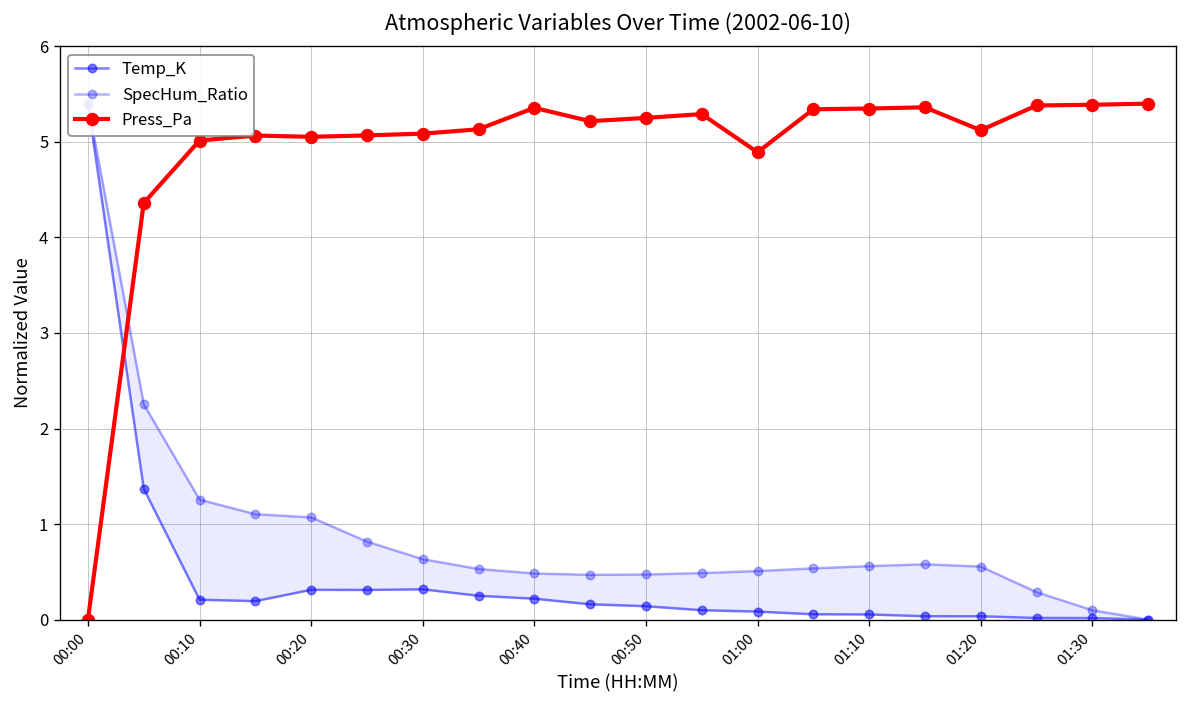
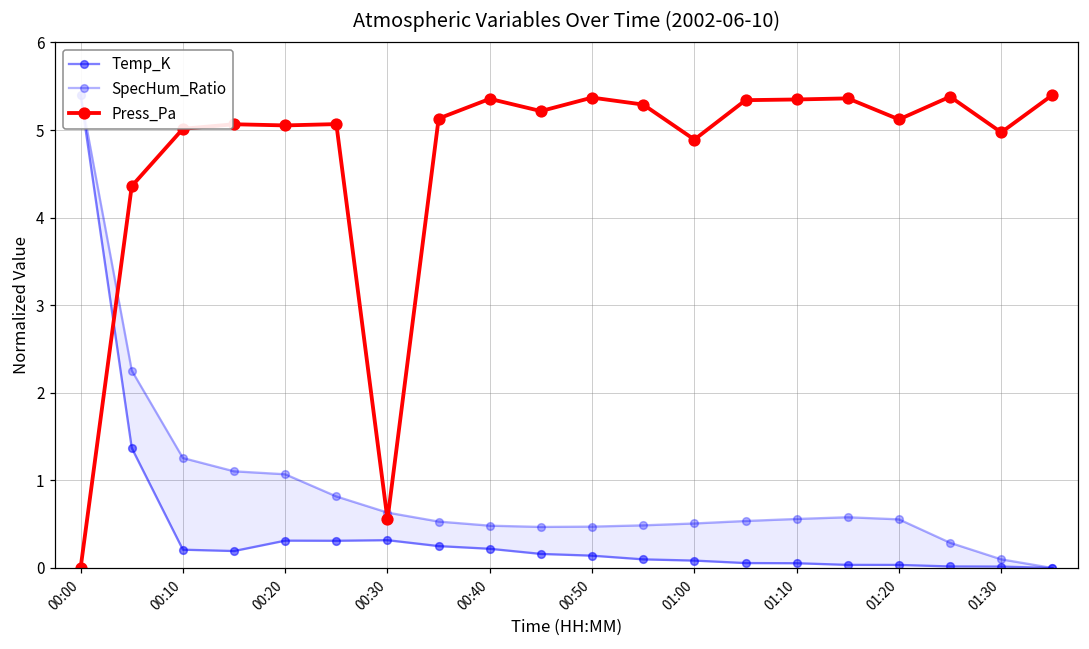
Press_Pa, 00:30: 5.1 -> 0.6
Press_Pa, 00:50: 5.3 -> 5.4
Press_Pa, 01:30: 5.4 -> 5.0
